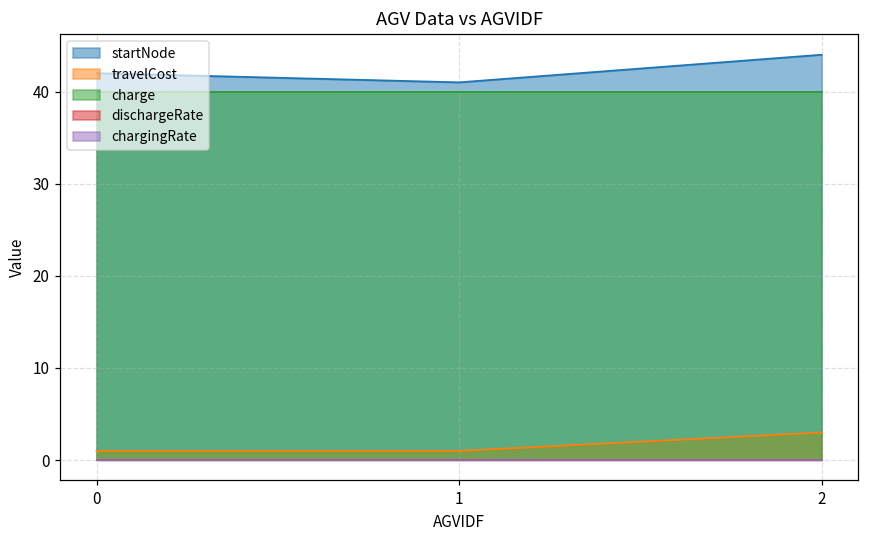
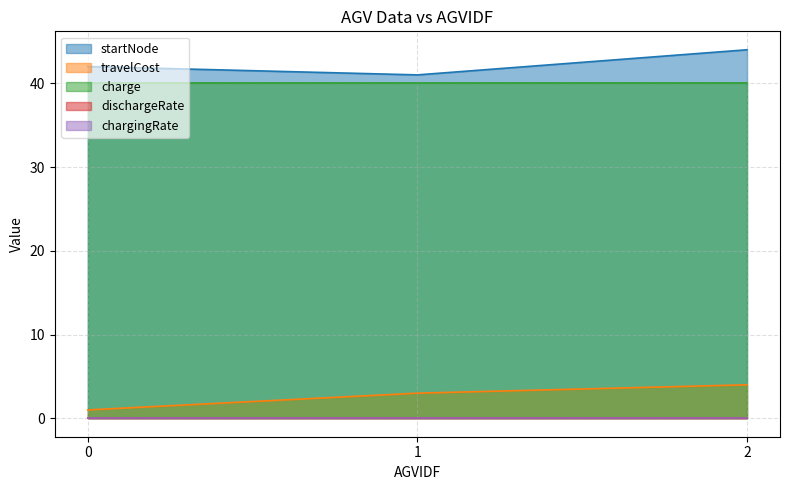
travelCost, 1: 1 -> 3
travelCost, 2: 3 -> 4
